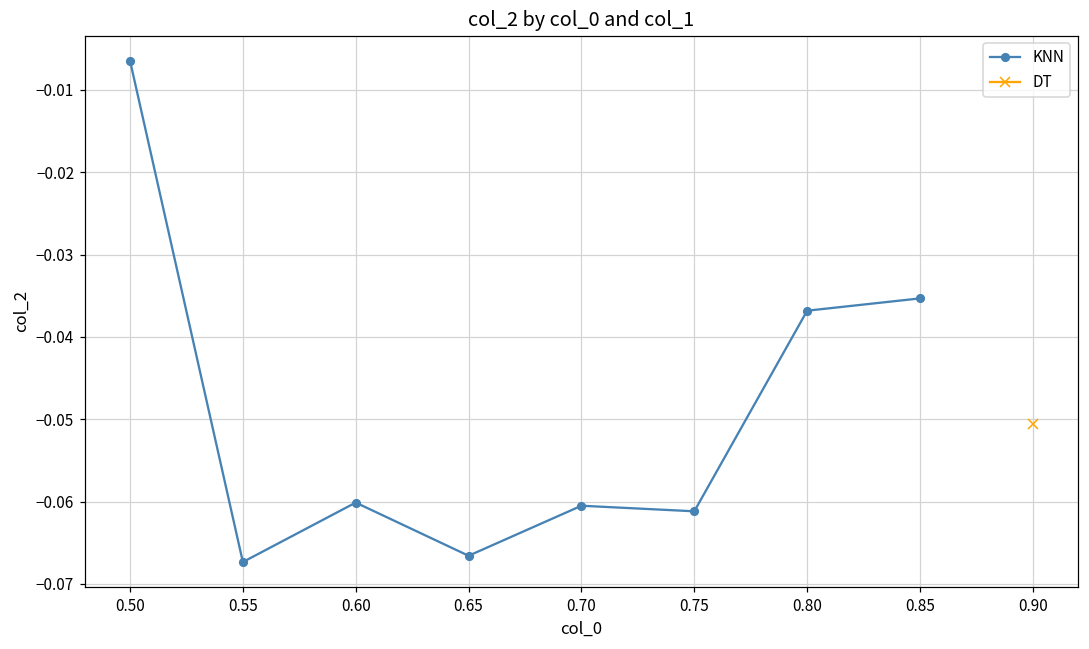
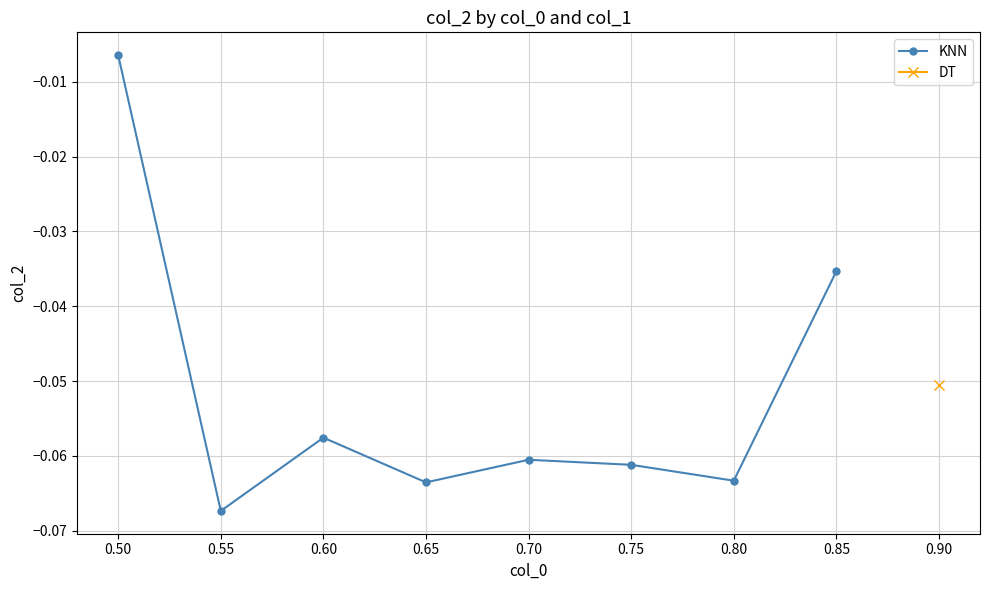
KNN, 0.60: -0.060 -> -0.058
KNN, 0.65: -0.067 -> -0.064
KNN, 0.80: -0.037 -> -0.063
